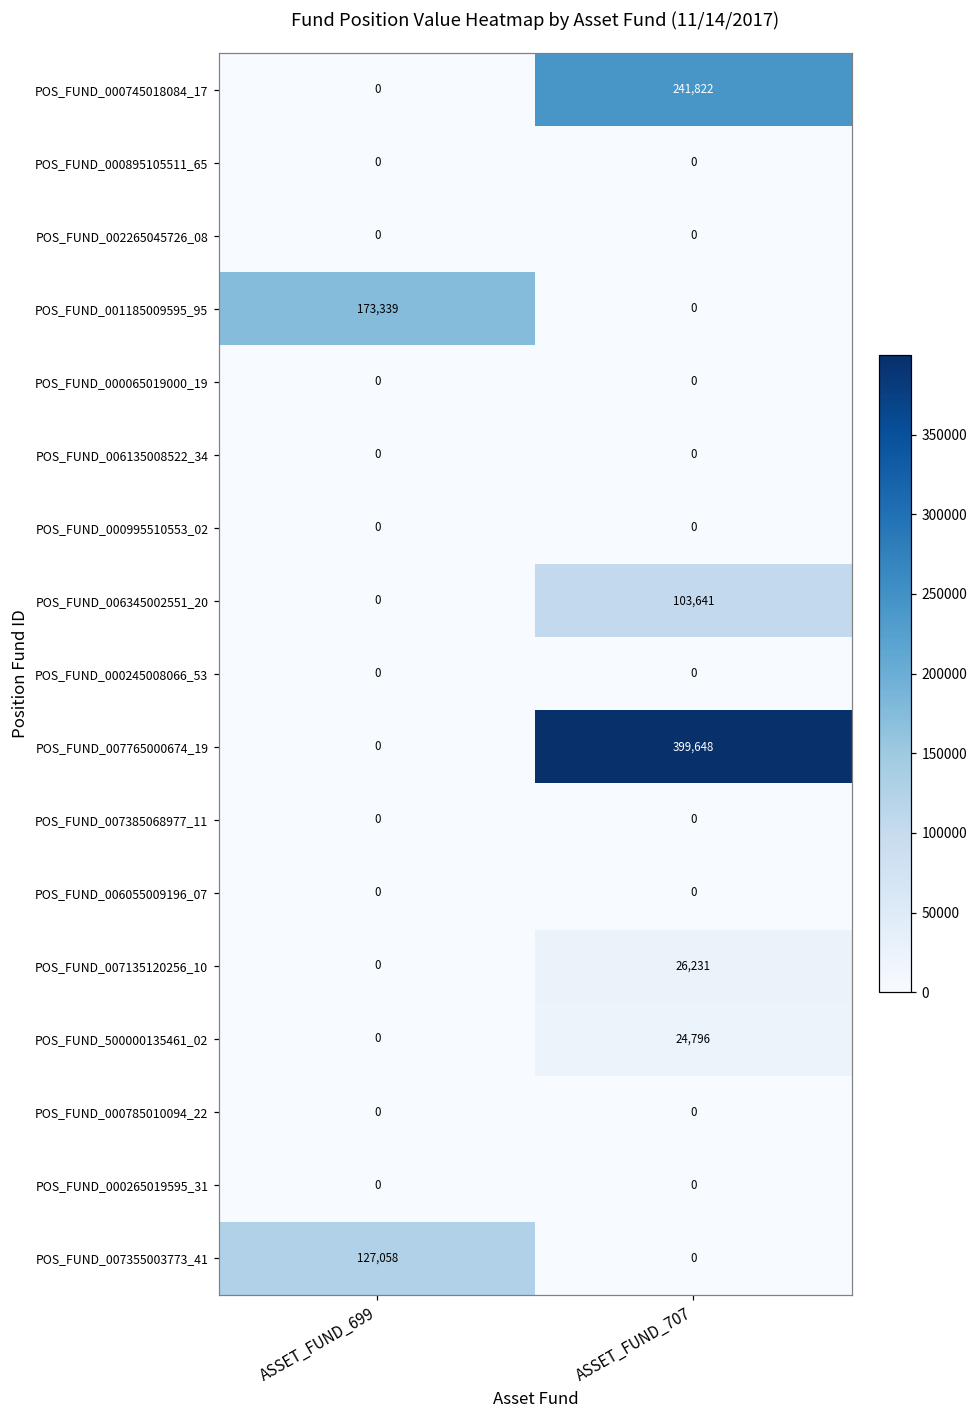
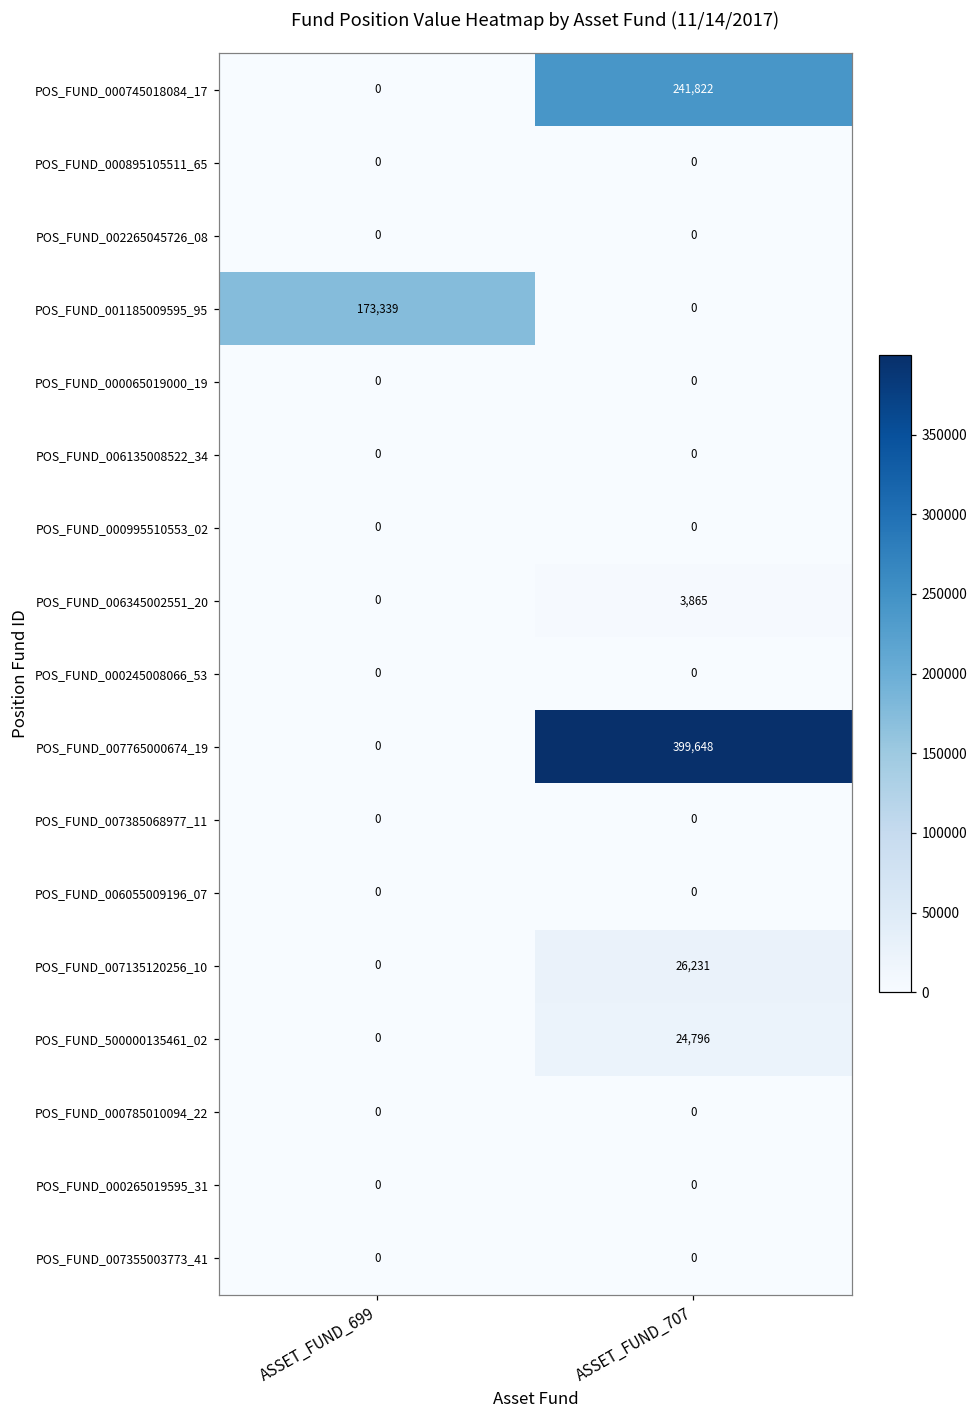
POS_FUND_006345002551_20, ASSET_FUND_707: 103,641 -> 3,865
POS_FUND_007355003773_41, ASSET_FUND_699: 127,058 -> 0
